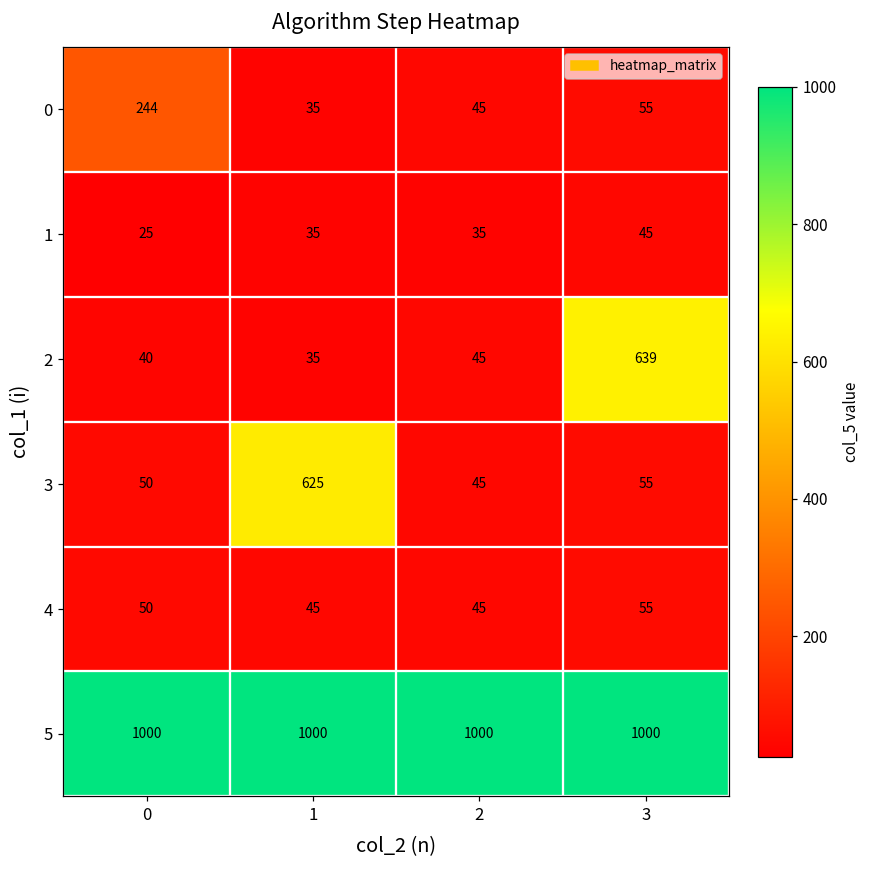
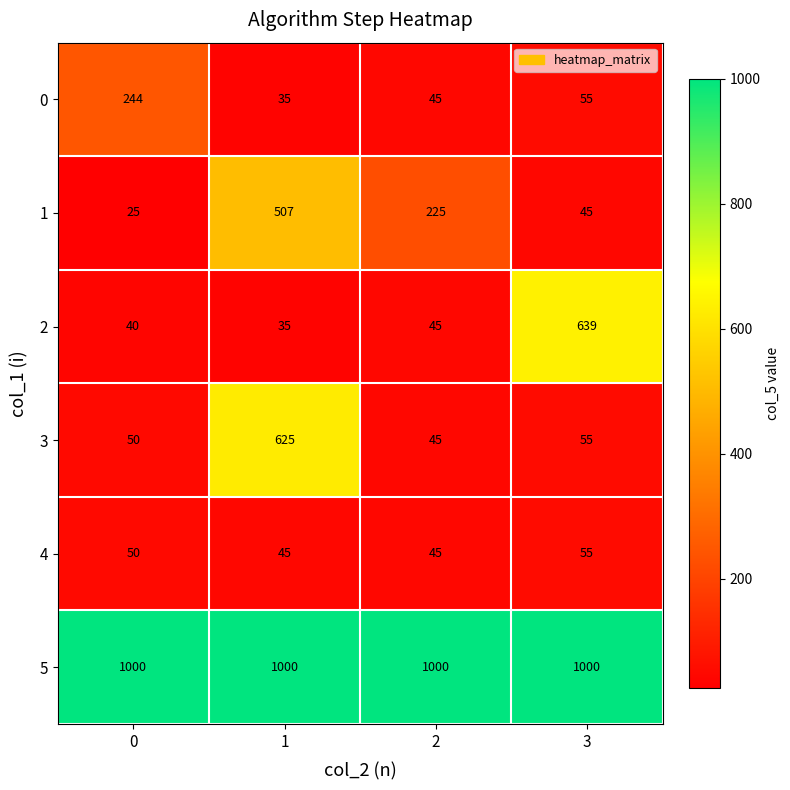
1, 1: 35 -> 507
1, 2: 35 -> 225
